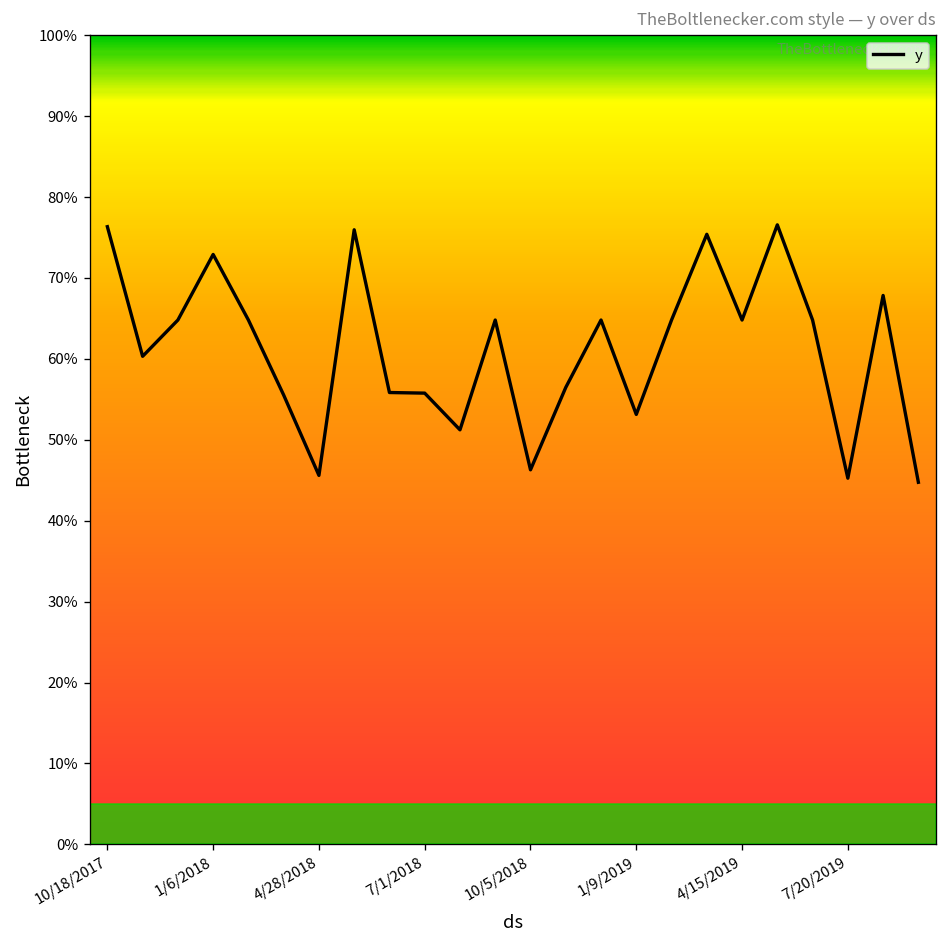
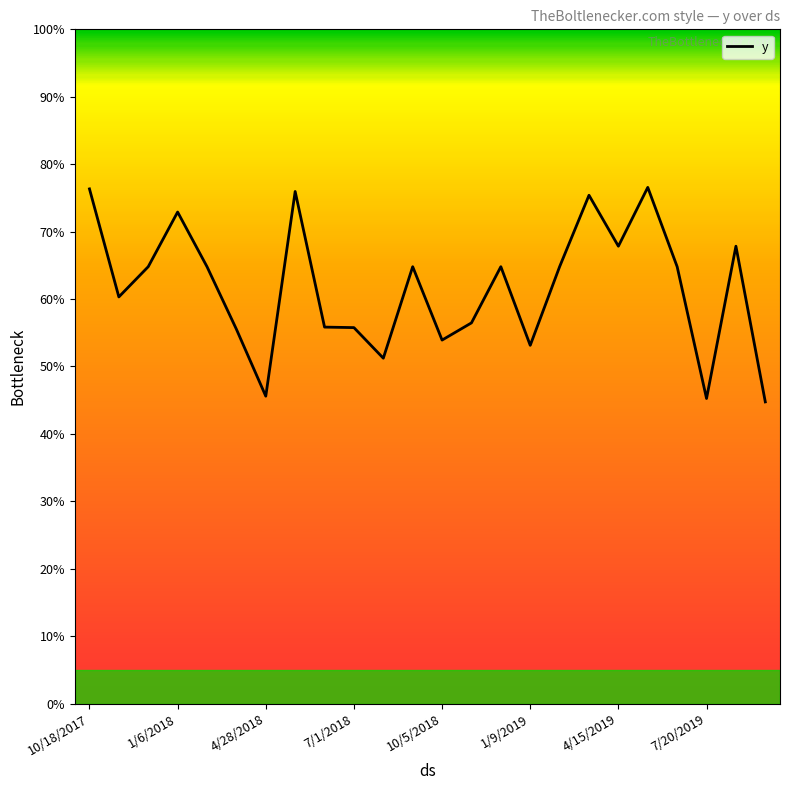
10/5/2018: 46% -> 54%
4/15/2019: 65% -> 68%
